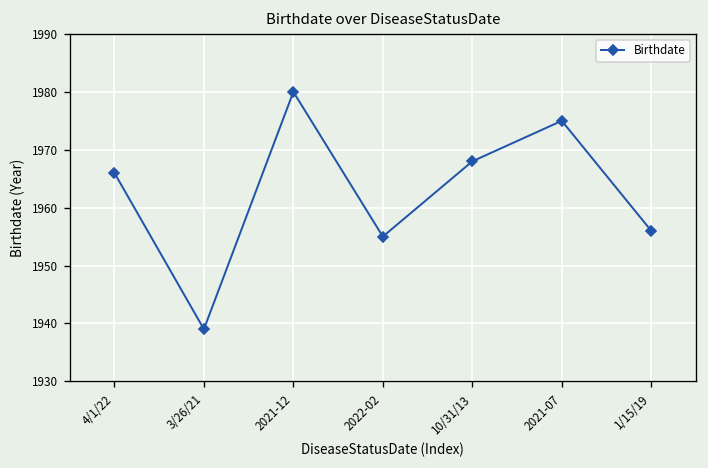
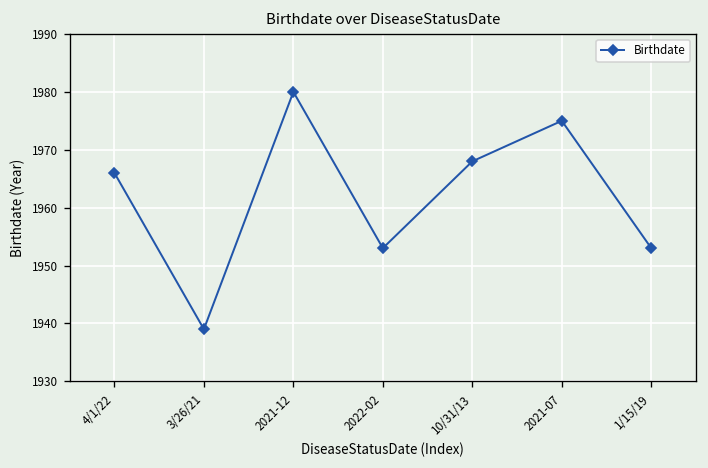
2022-02: 1955 -> 1953
1/15/19: 1956 -> 1953
